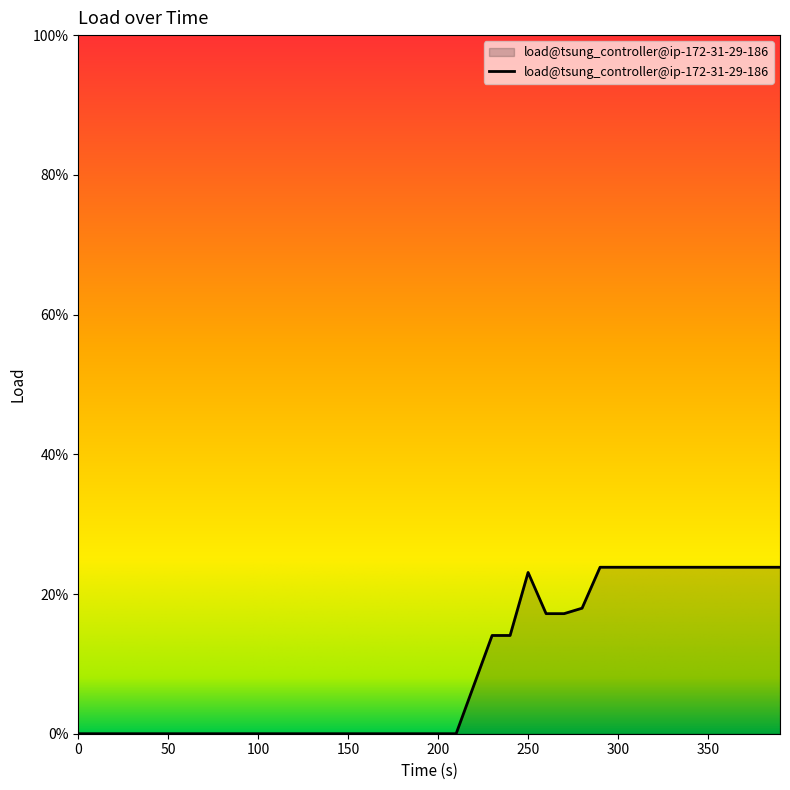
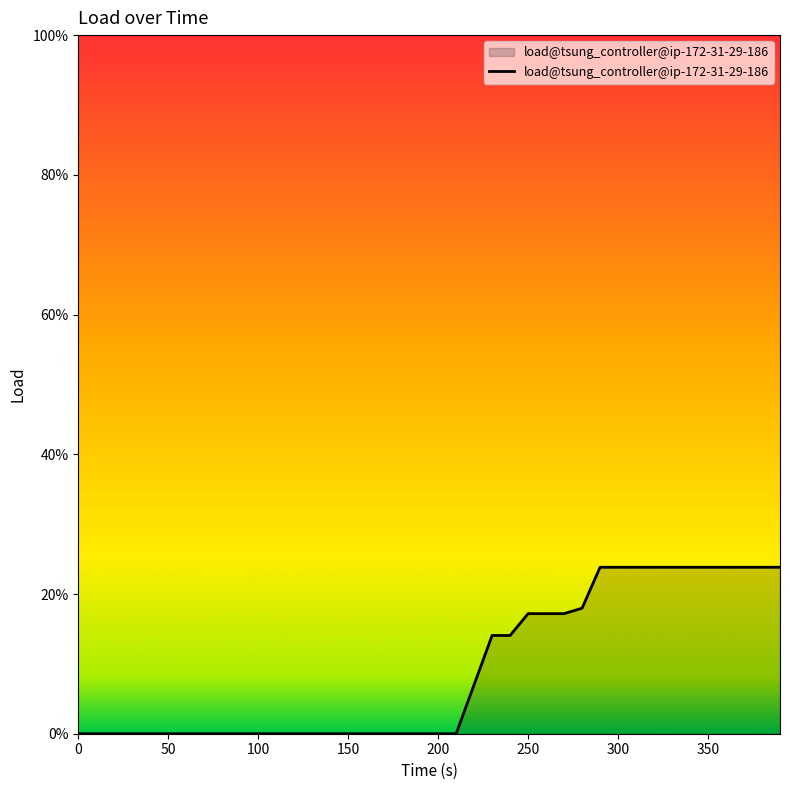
250: 23% -> 17%
